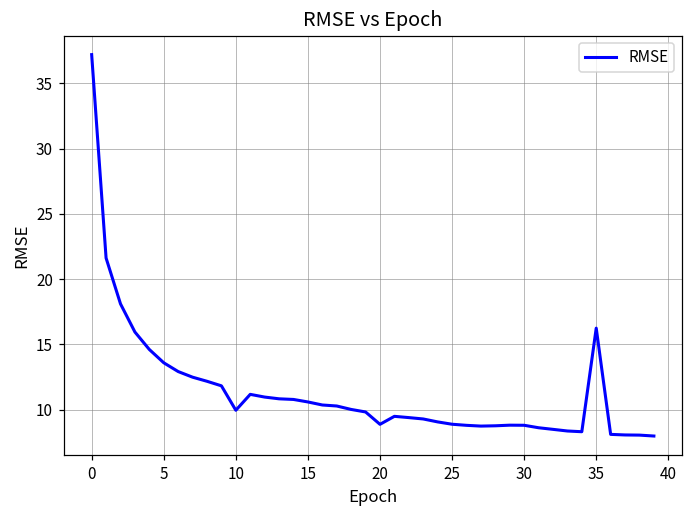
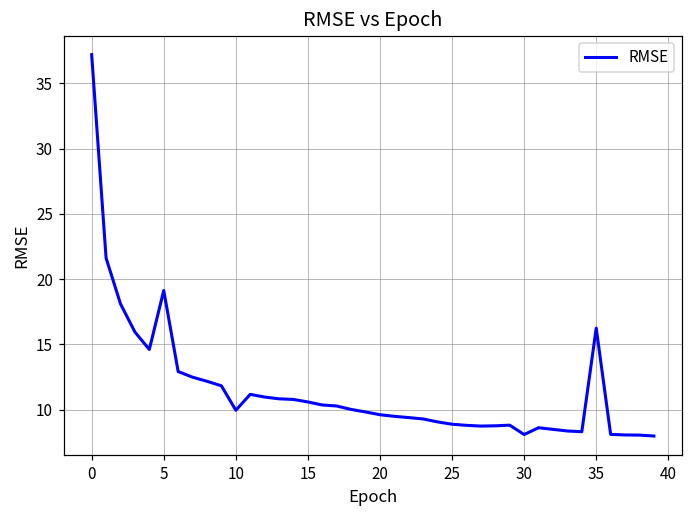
5: 13.6 -> 19.1
20: 8.9 -> 9.6
30: 8.8 -> 8.1
